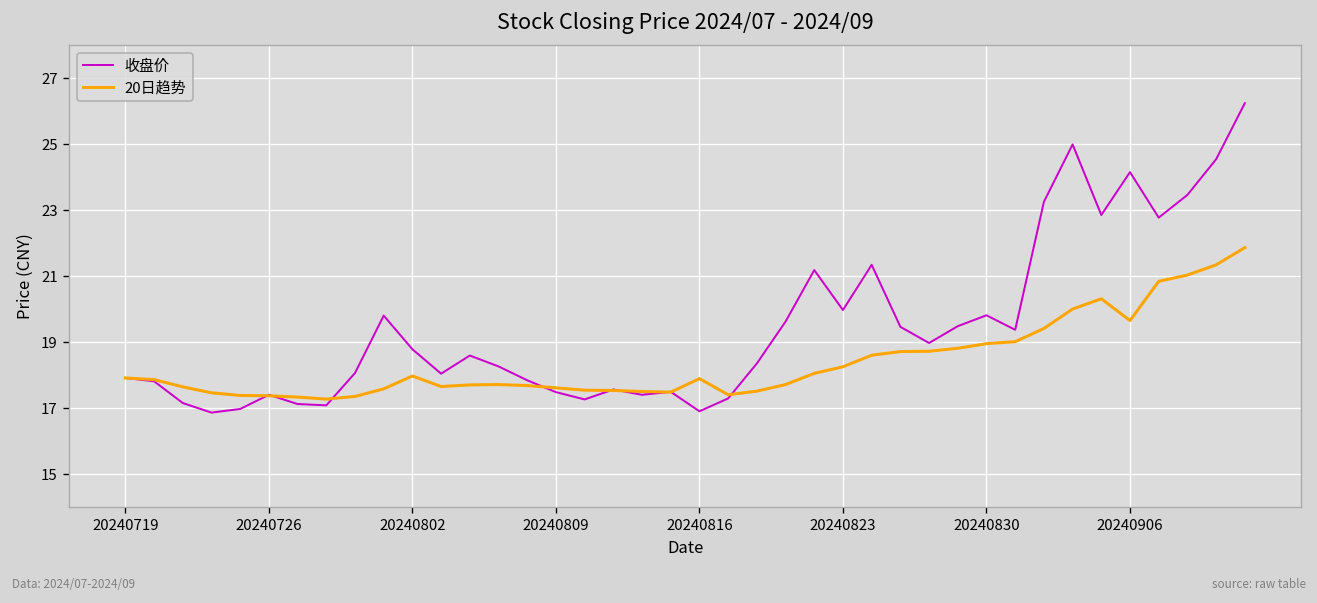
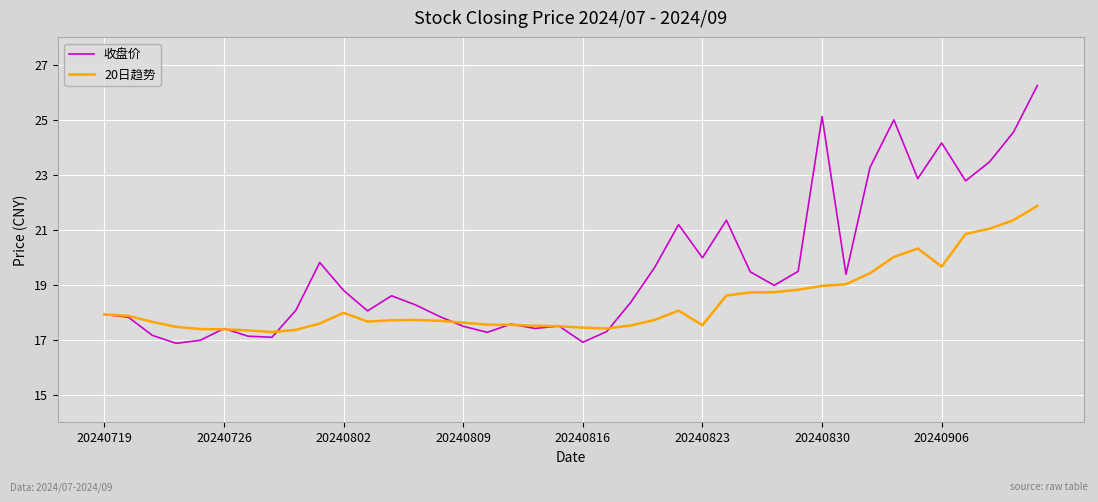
20日趋势, 20240816: 17.9 -> 17.4
20日趋势, 20240823: 18.3 -> 17.5
收盘价, 20240830: 19.8 -> 25.1
